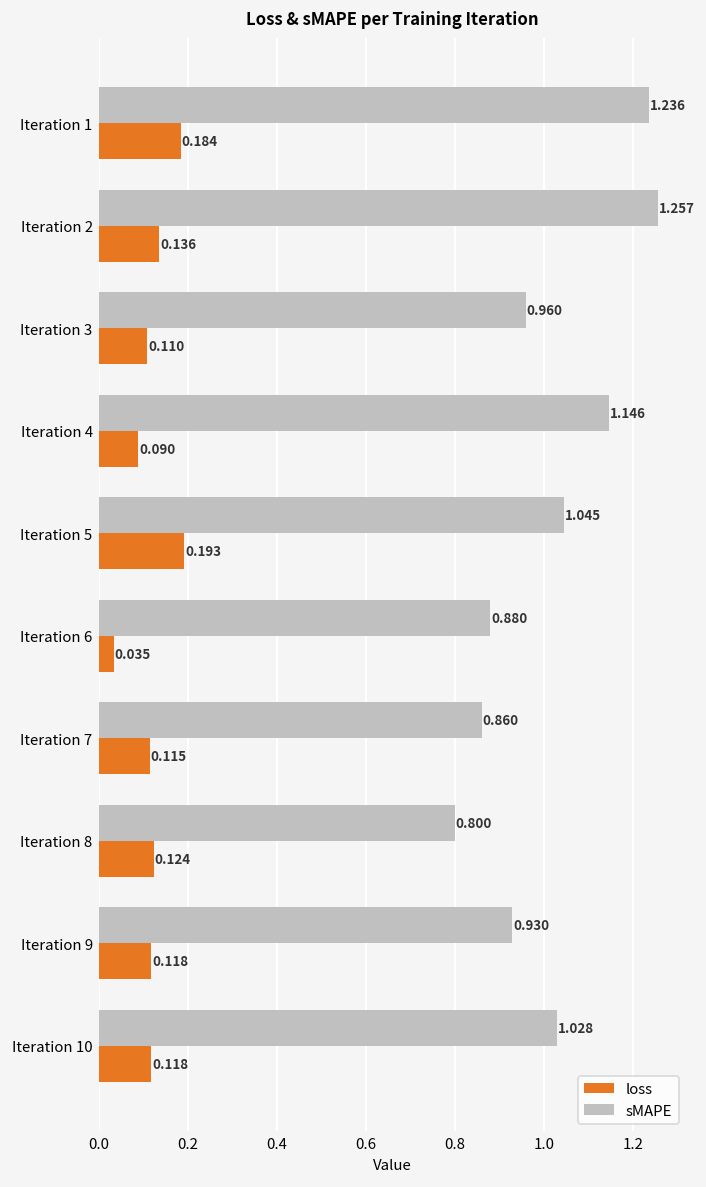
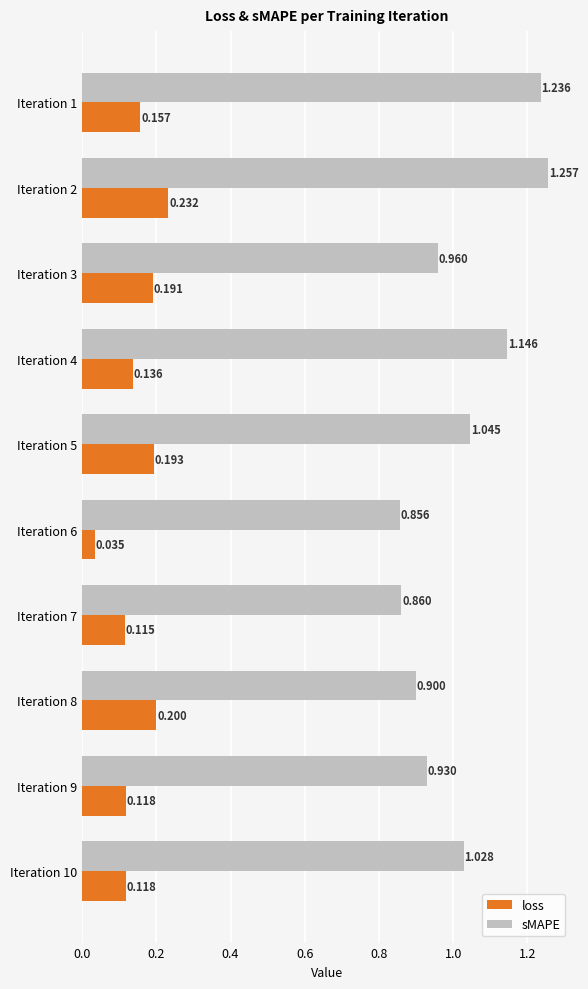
loss, Iteration 1: 0.184 -> 0.157
loss, Iteration 2: 0.136 -> 0.232
loss, Iteration 3: 0.110 -> 0.191
loss, Iteration 4: 0.090 -> 0.136
sMAPE, Iteration 6: 0.880 -> 0.856
sMAPE, Iteration 8: 0.800 -> 0.900
loss, Iteration 8: 0.124 -> 0.200
